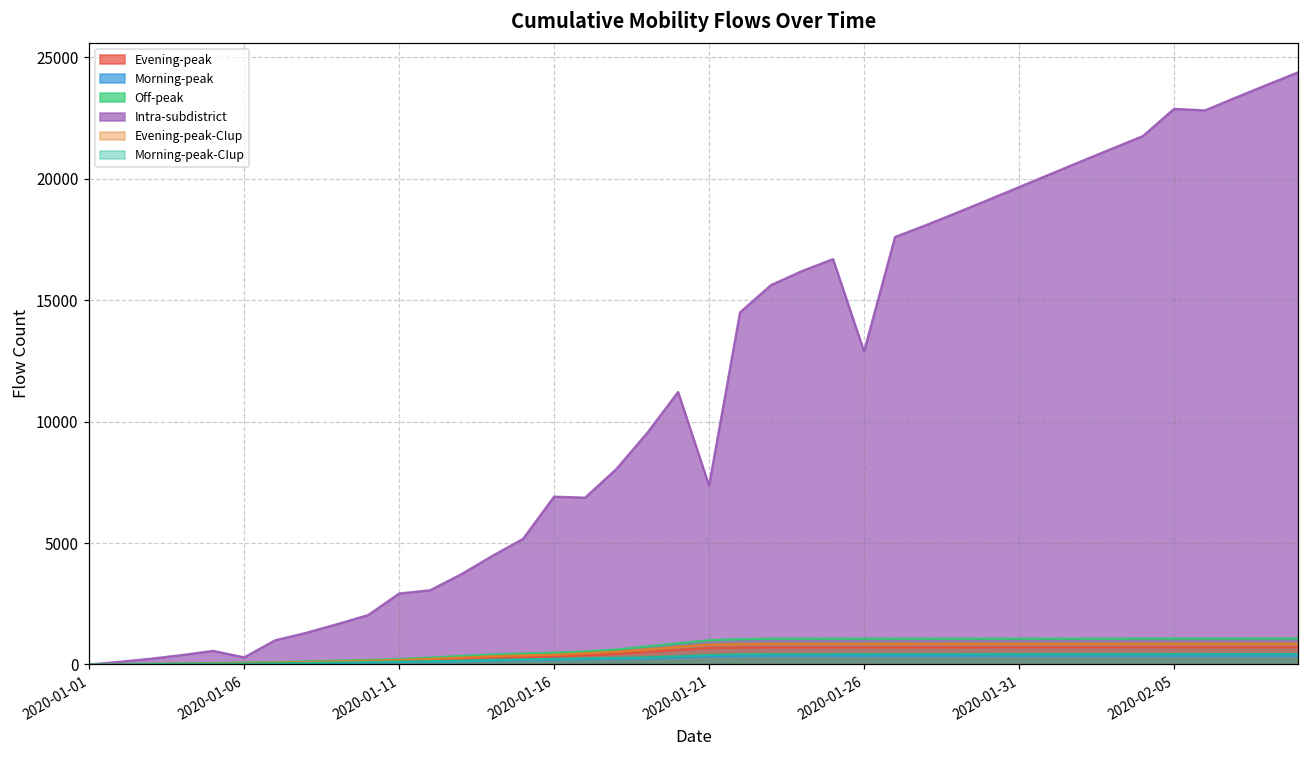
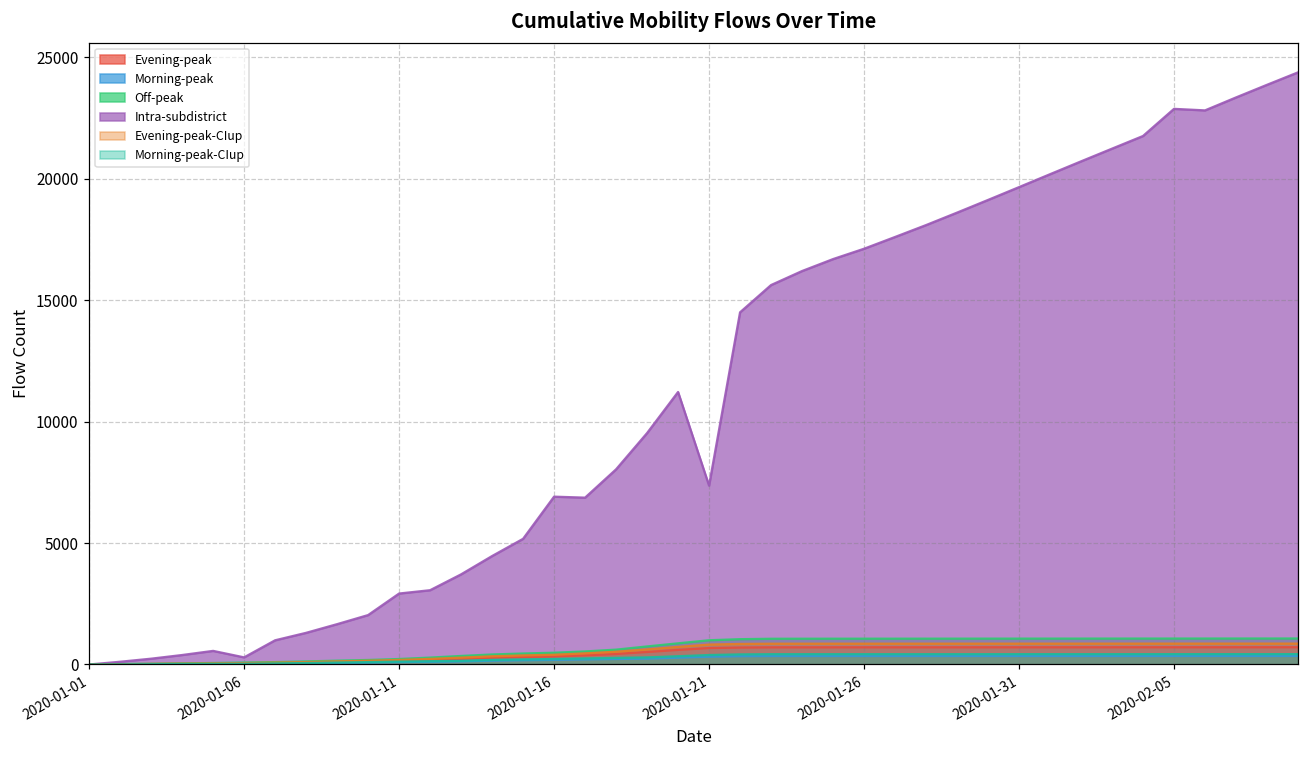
Intra-subdistrict, 2020-01-26: 12900 -> 17100
